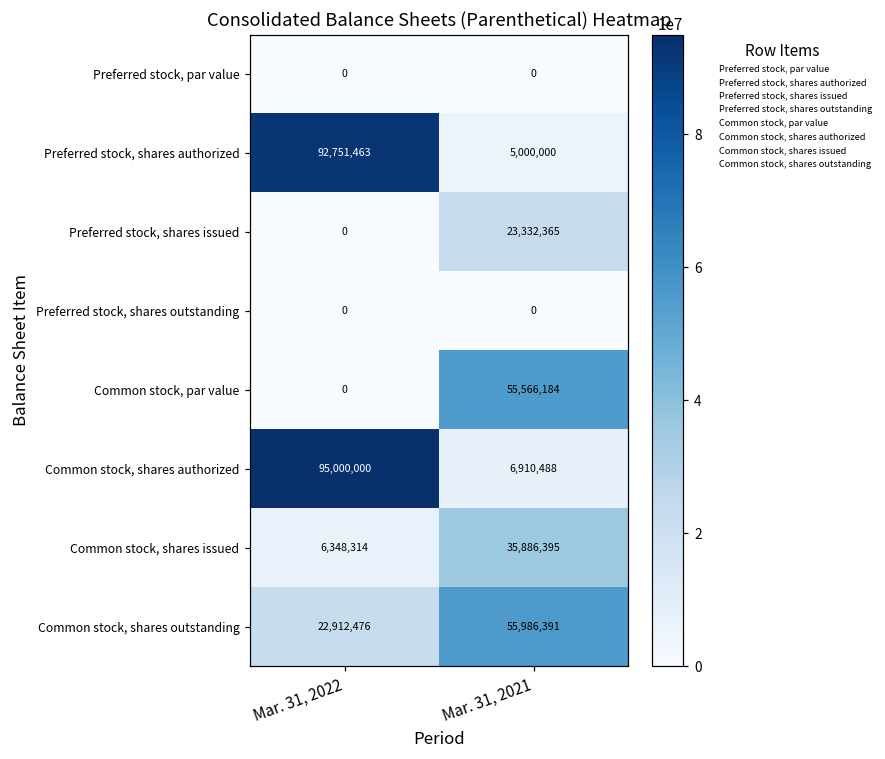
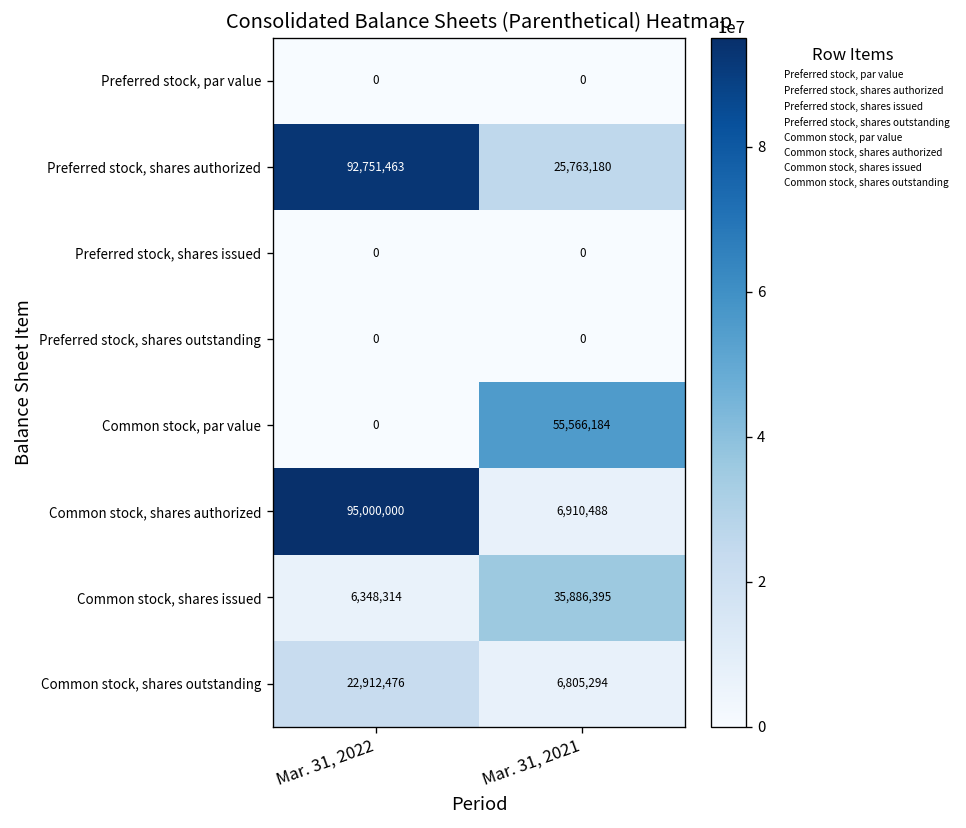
Preferred stock, shares authorized, Mar. 31, 2021: 5,000,000 -> 25,763,180
Preferred stock, shares issued, Mar. 31, 2021: 23,332,365 -> 0
Common stock, shares outstanding, Mar. 31, 2021: 55,986,391 -> 6,805,294
